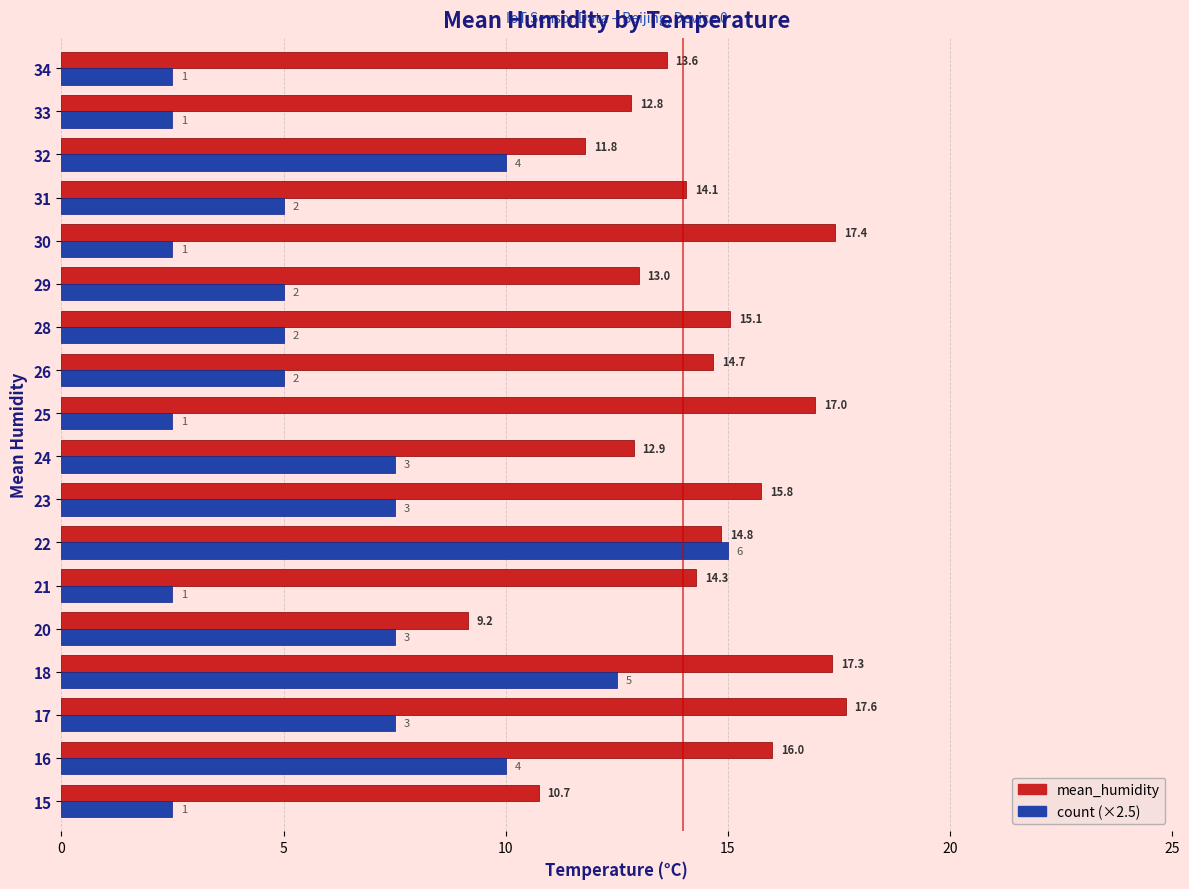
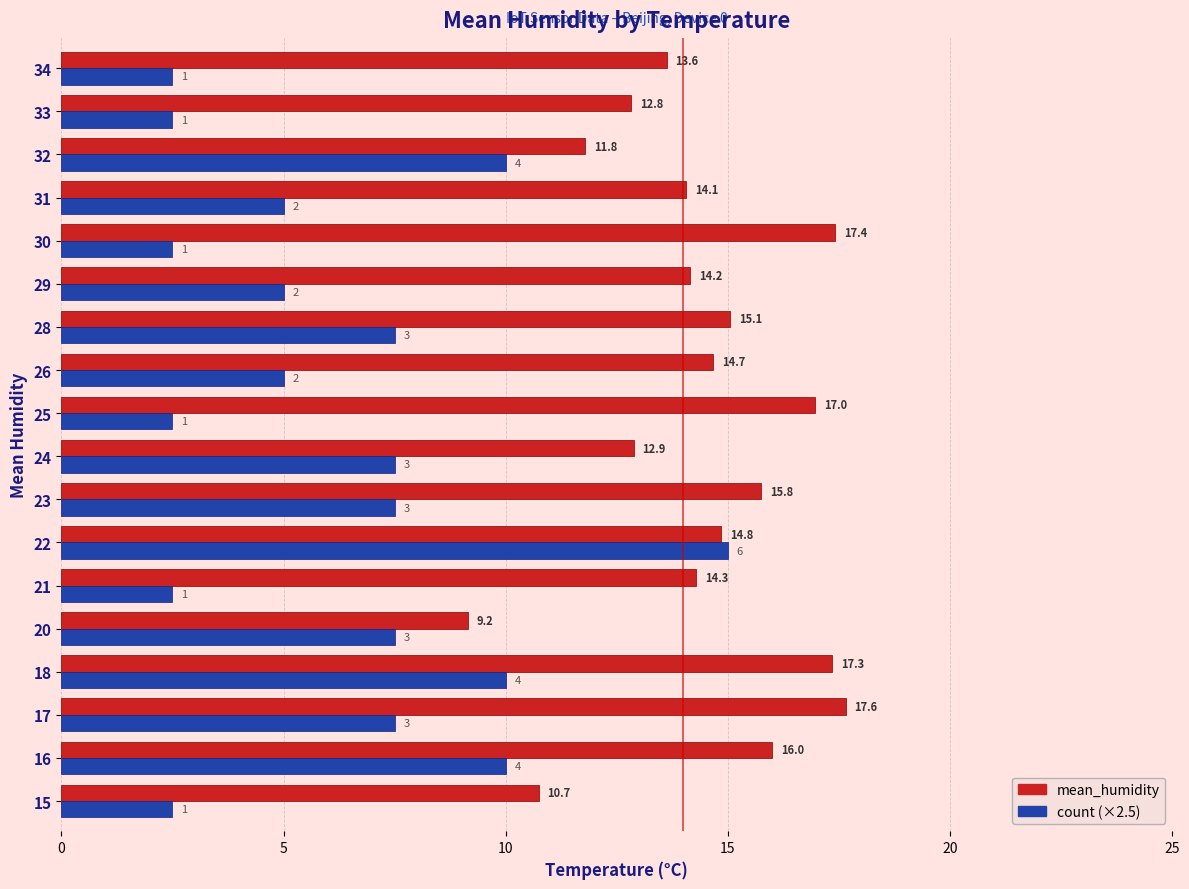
mean_humidity, 29: 13.0 -> 14.2
count (×2.5), 28: 2 -> 3
count (×2.5), 18: 5 -> 4
